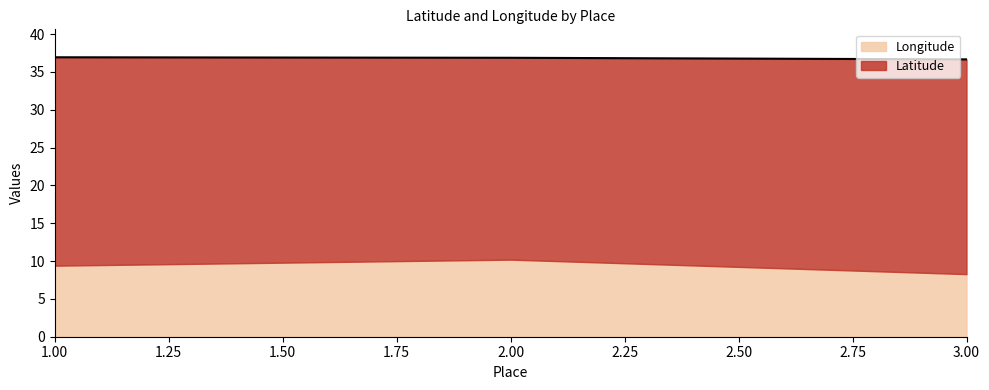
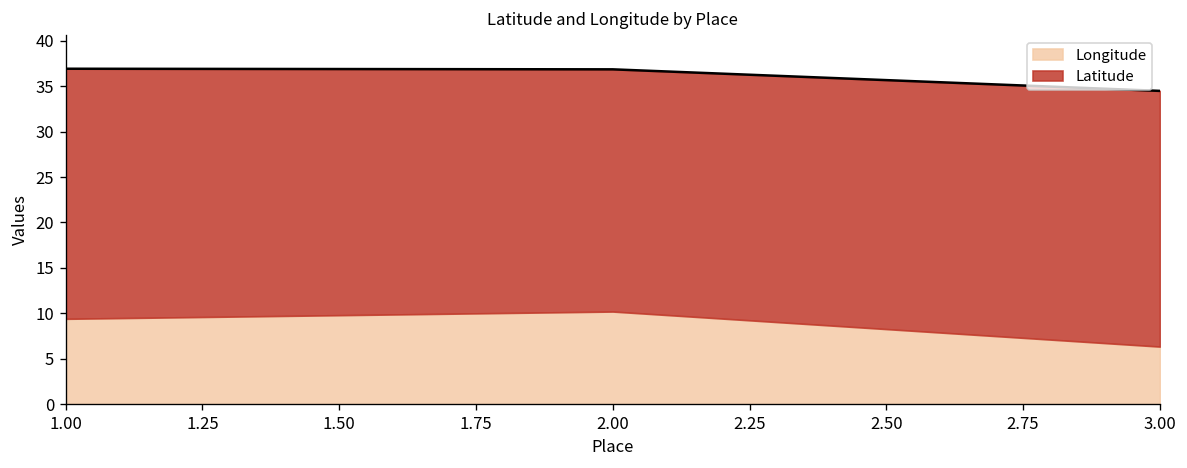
Latitude, 3.00: 37 -> 34
Longitude, 3.00: 8 -> 6
